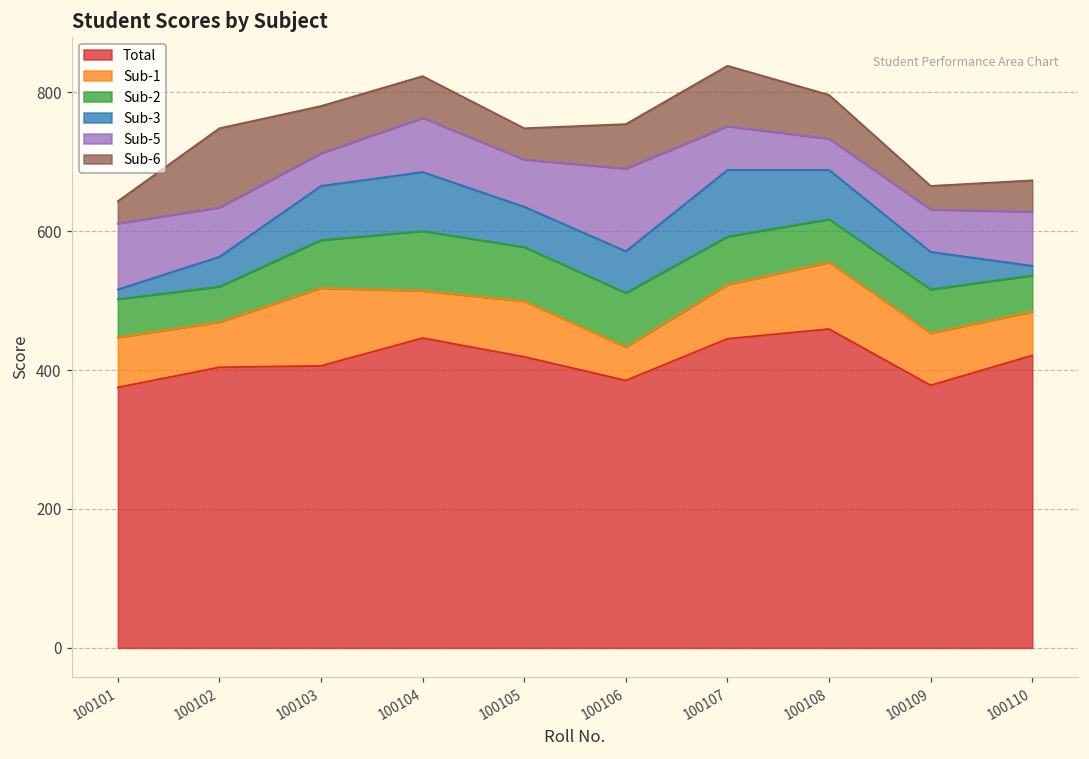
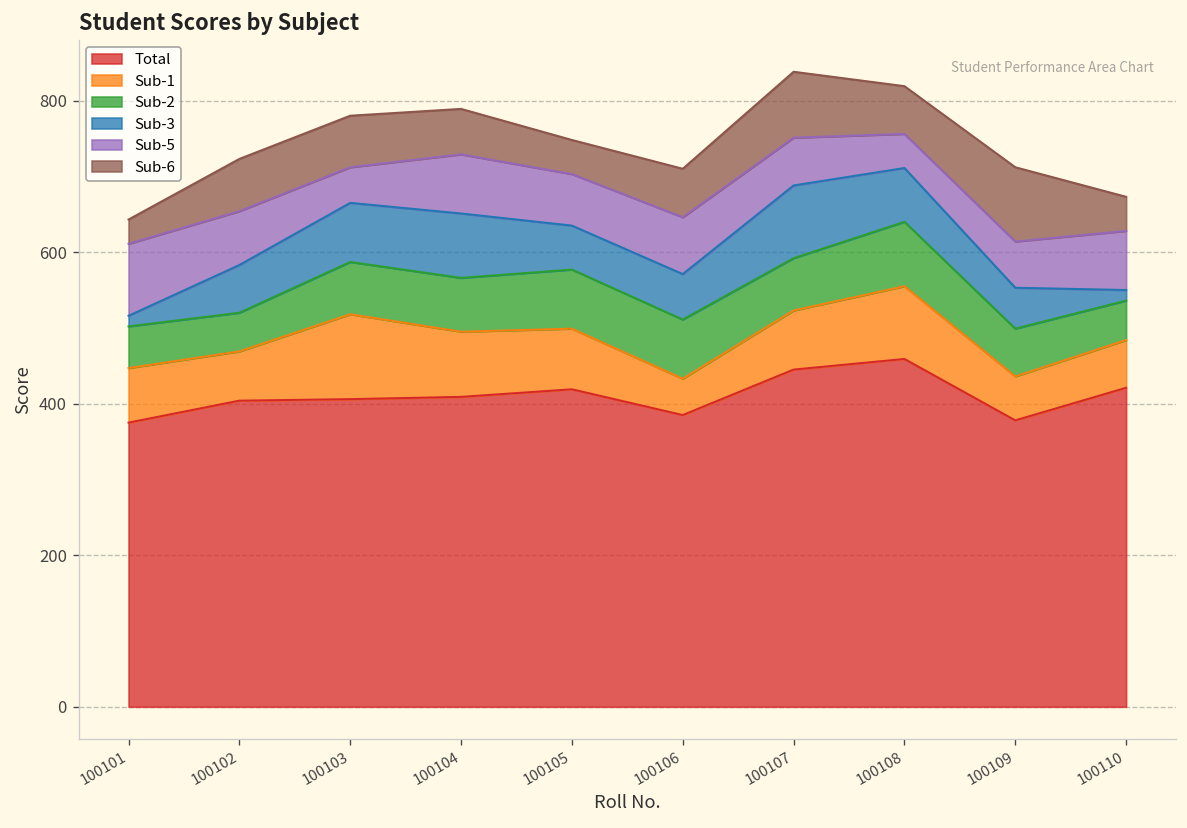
Sub-3, 100102: 40 -> 60
Sub-6, 100102: 110 -> 70
Total, 100104: 450 -> 410
Sub-1, 100104: 70 -> 90
Sub-2, 100104: 90 -> 70
Sub-5, 100106: 120 -> 80
Sub-2, 100108: 60 -> 90
Sub-1, 100109: 80 -> 60
Sub-6, 100109: 30 -> 100
